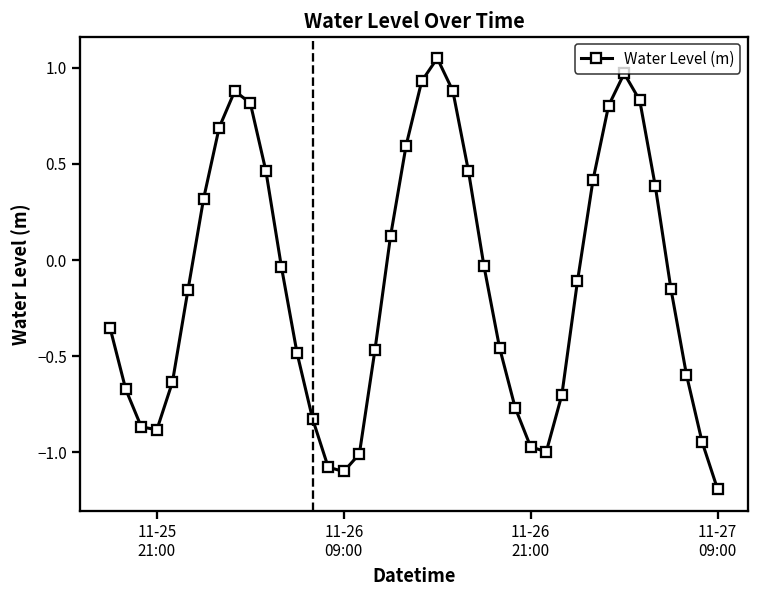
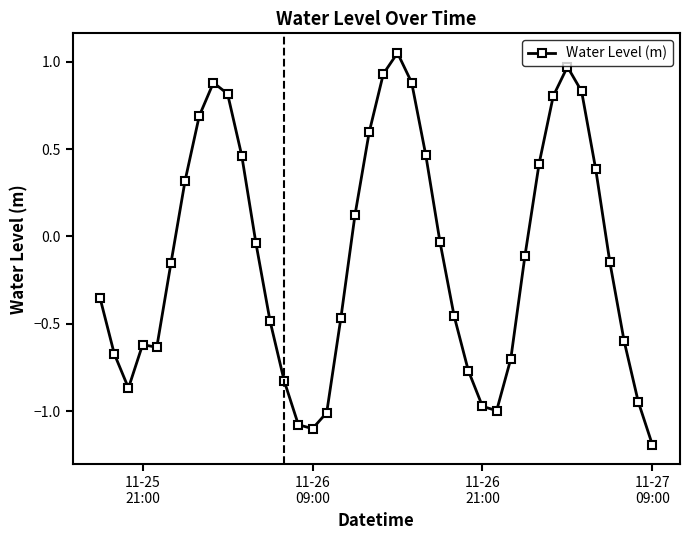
11-25 21:00: -0.88 -> -0.62
